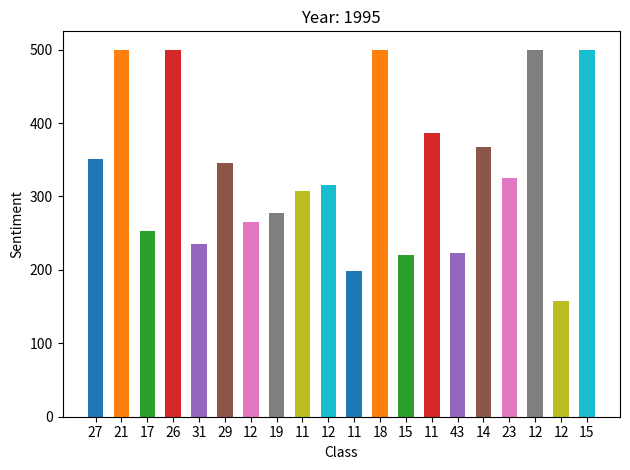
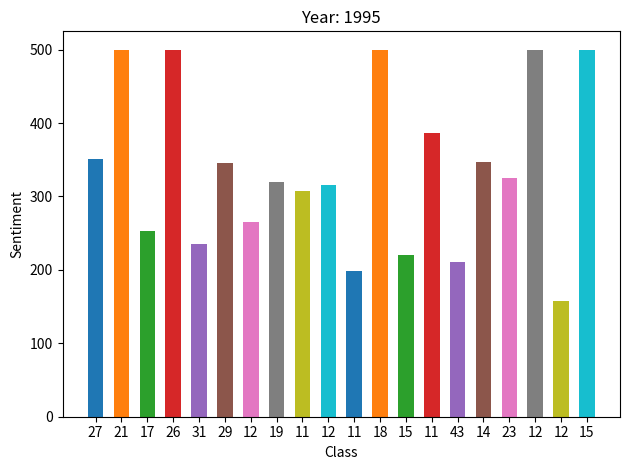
19: 280 -> 320
43: 220 -> 210
14: 370 -> 350
